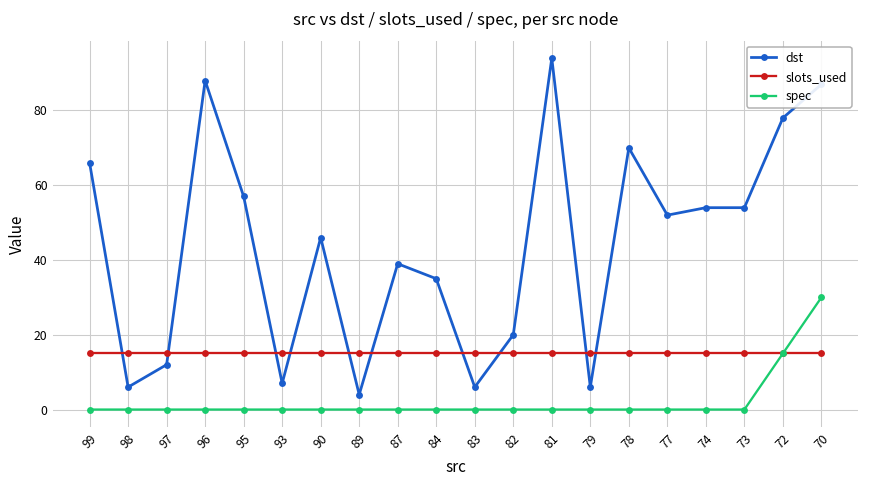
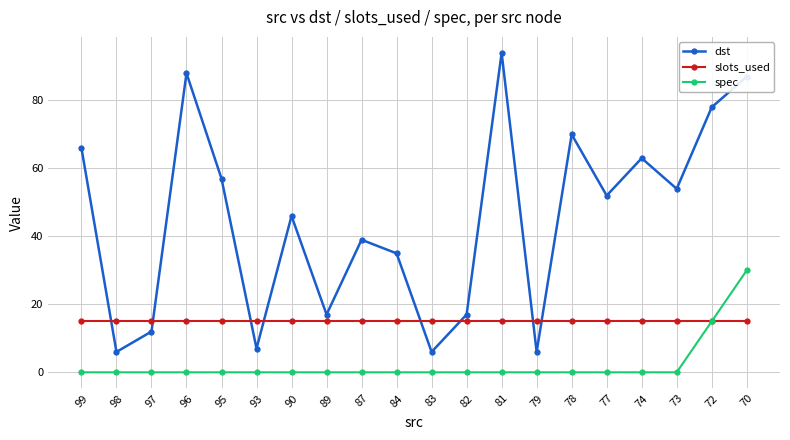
dst, 89: 4 -> 17
dst, 82: 20 -> 17
dst, 74: 54 -> 63
